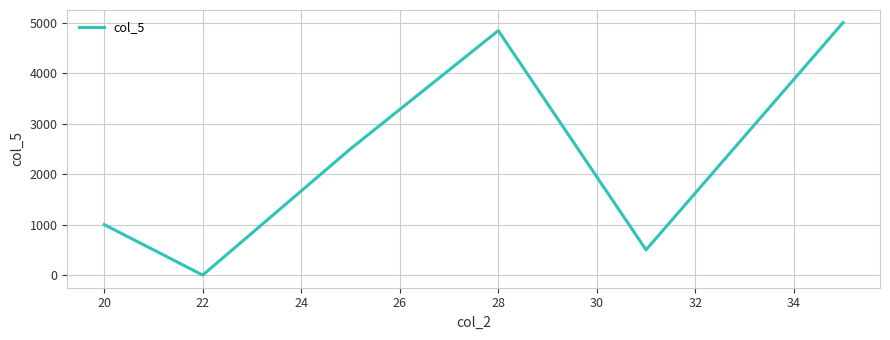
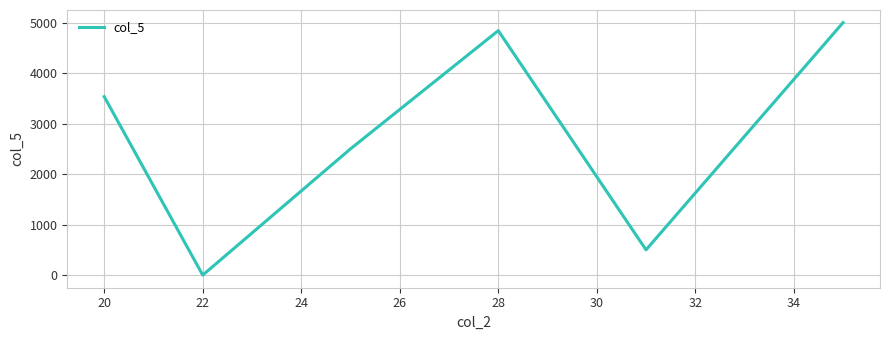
20: 1000 -> 3500
